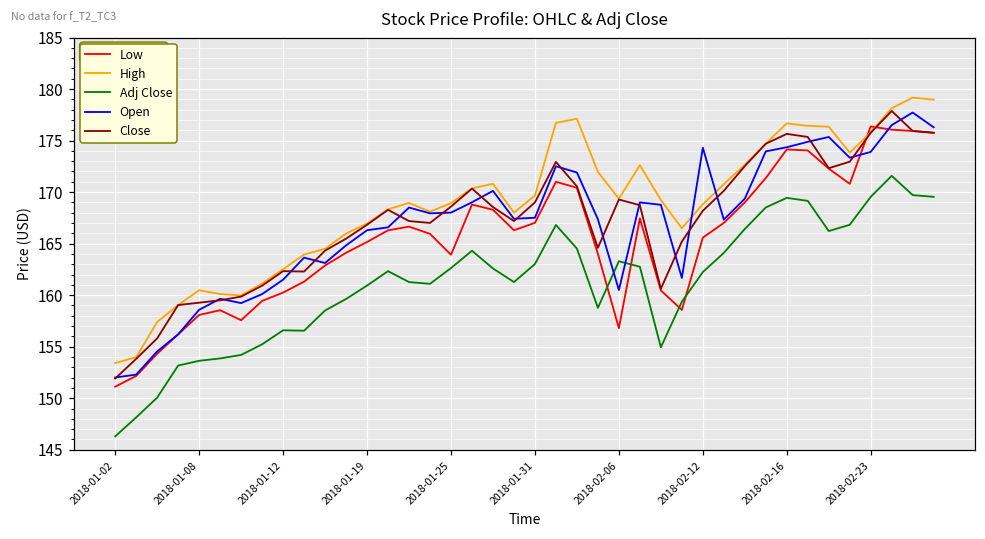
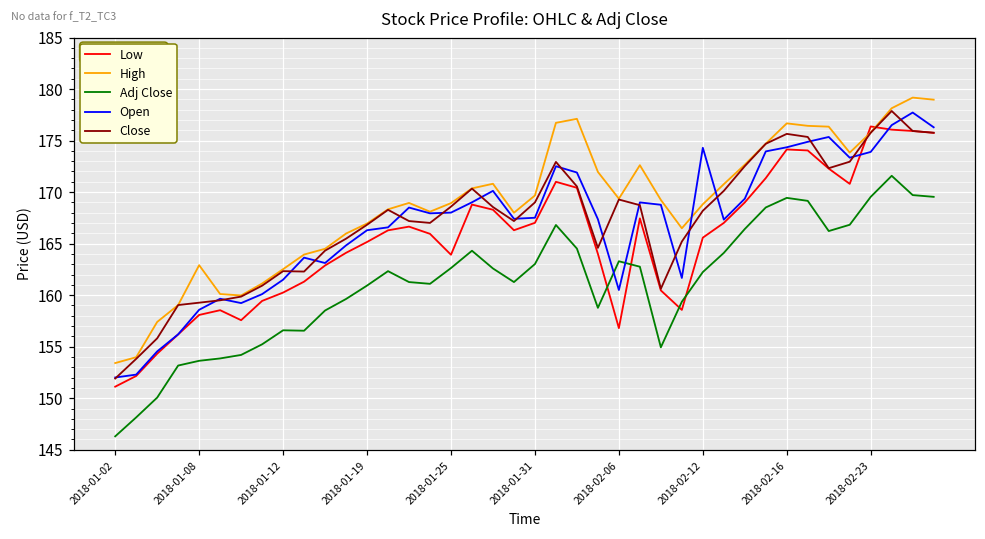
High, 2018-01-08: 160 -> 163
